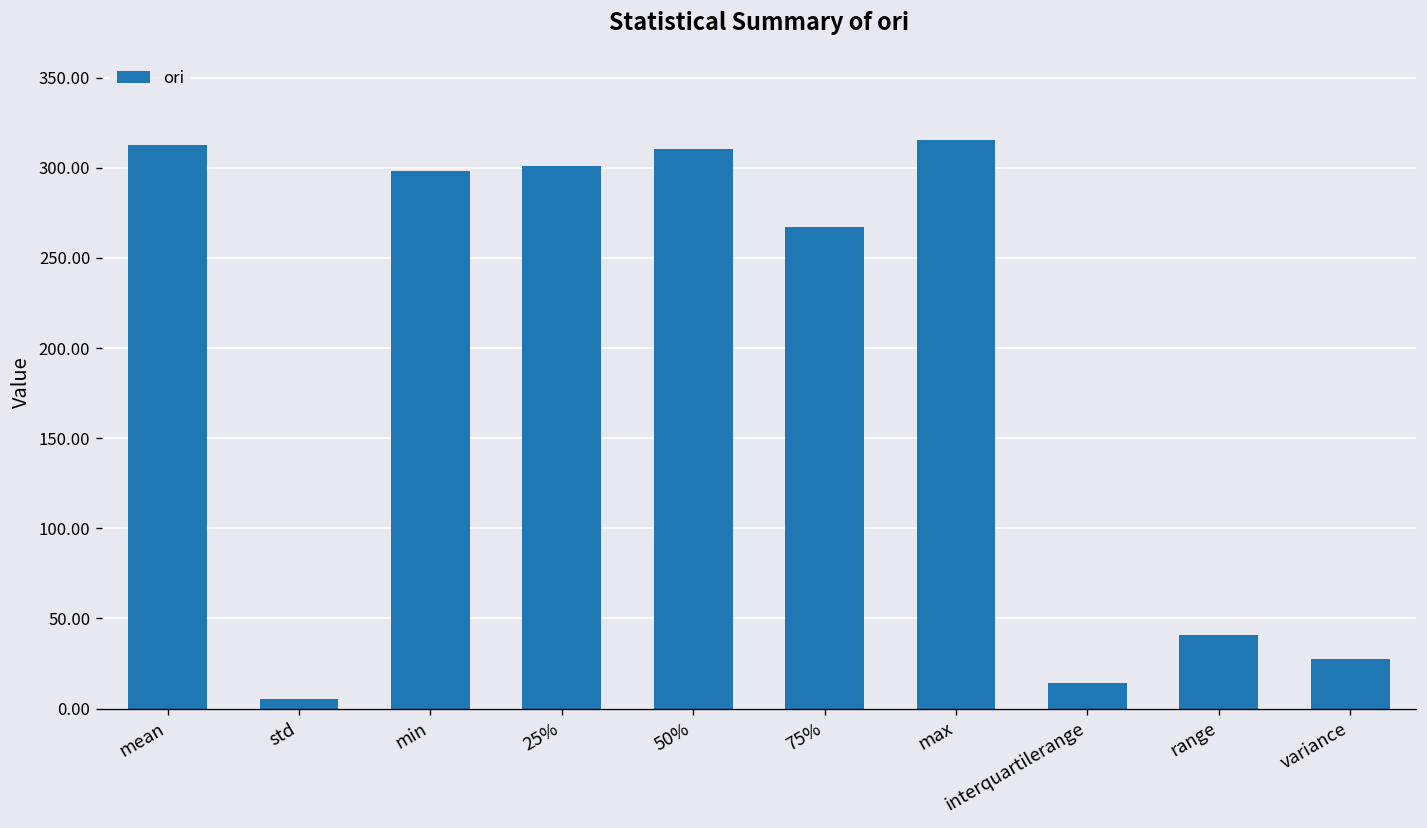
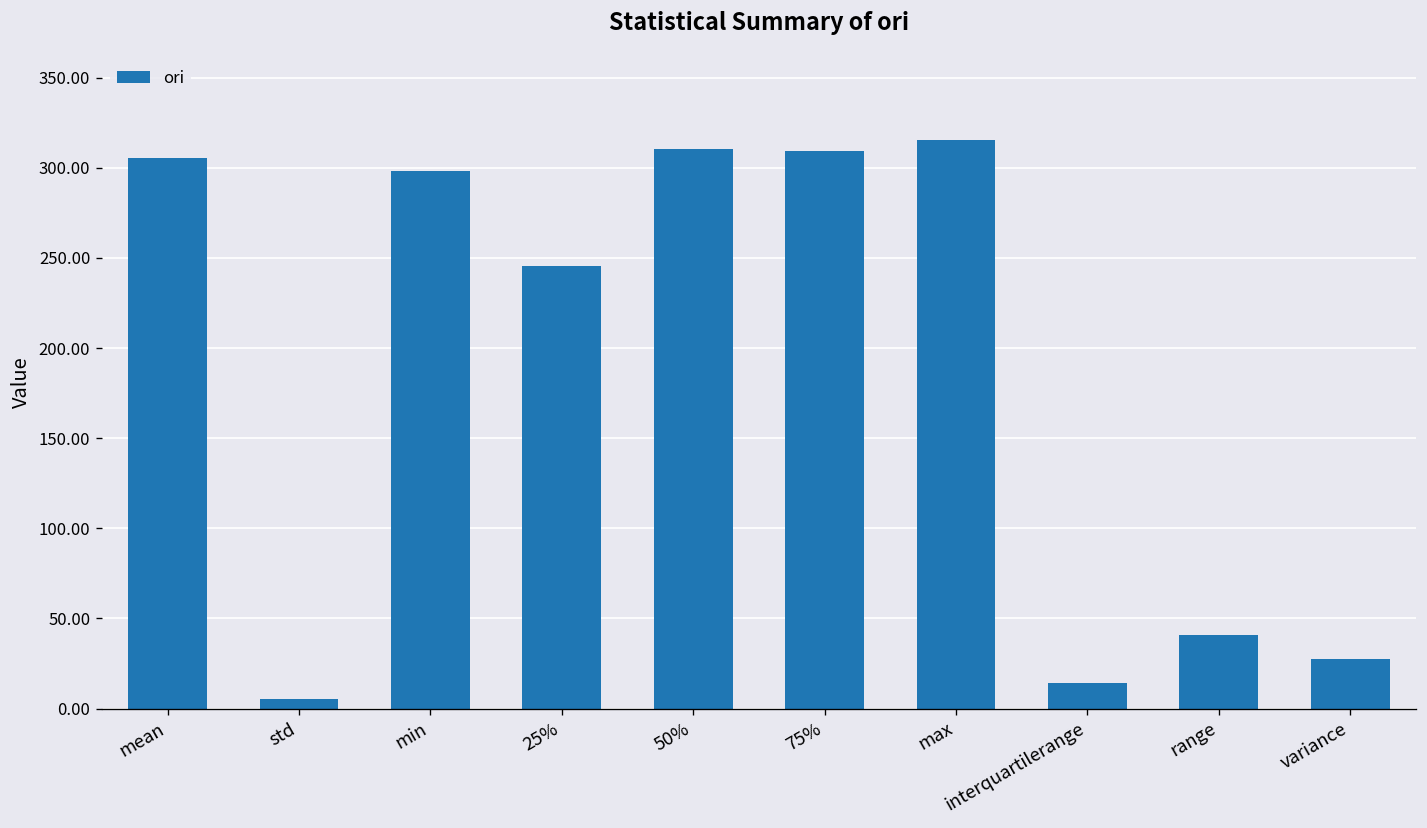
mean: 313 -> 305
25%: 301 -> 245
75%: 267 -> 309
